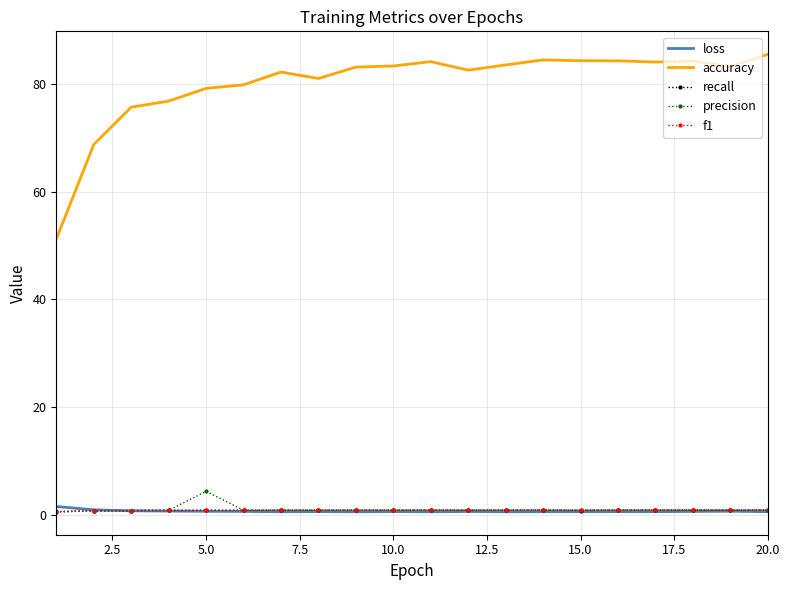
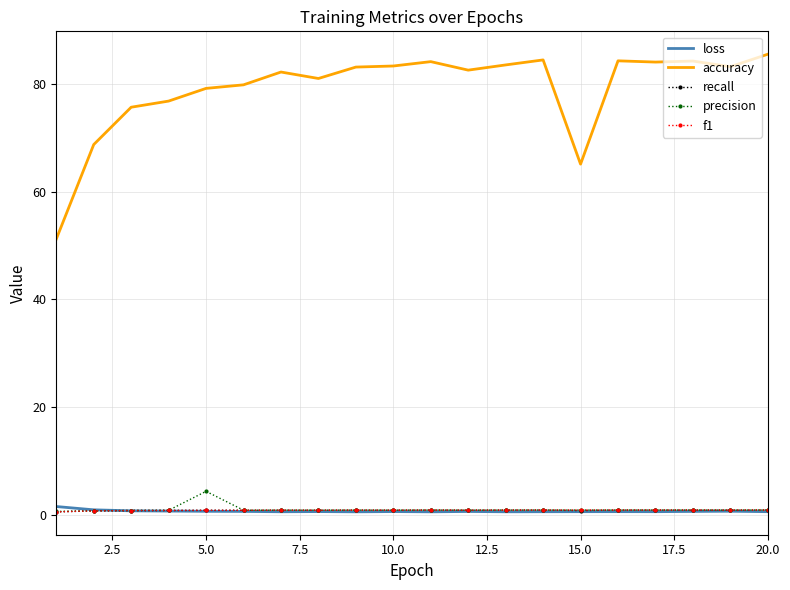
accuracy, 15.0: 84 -> 65
